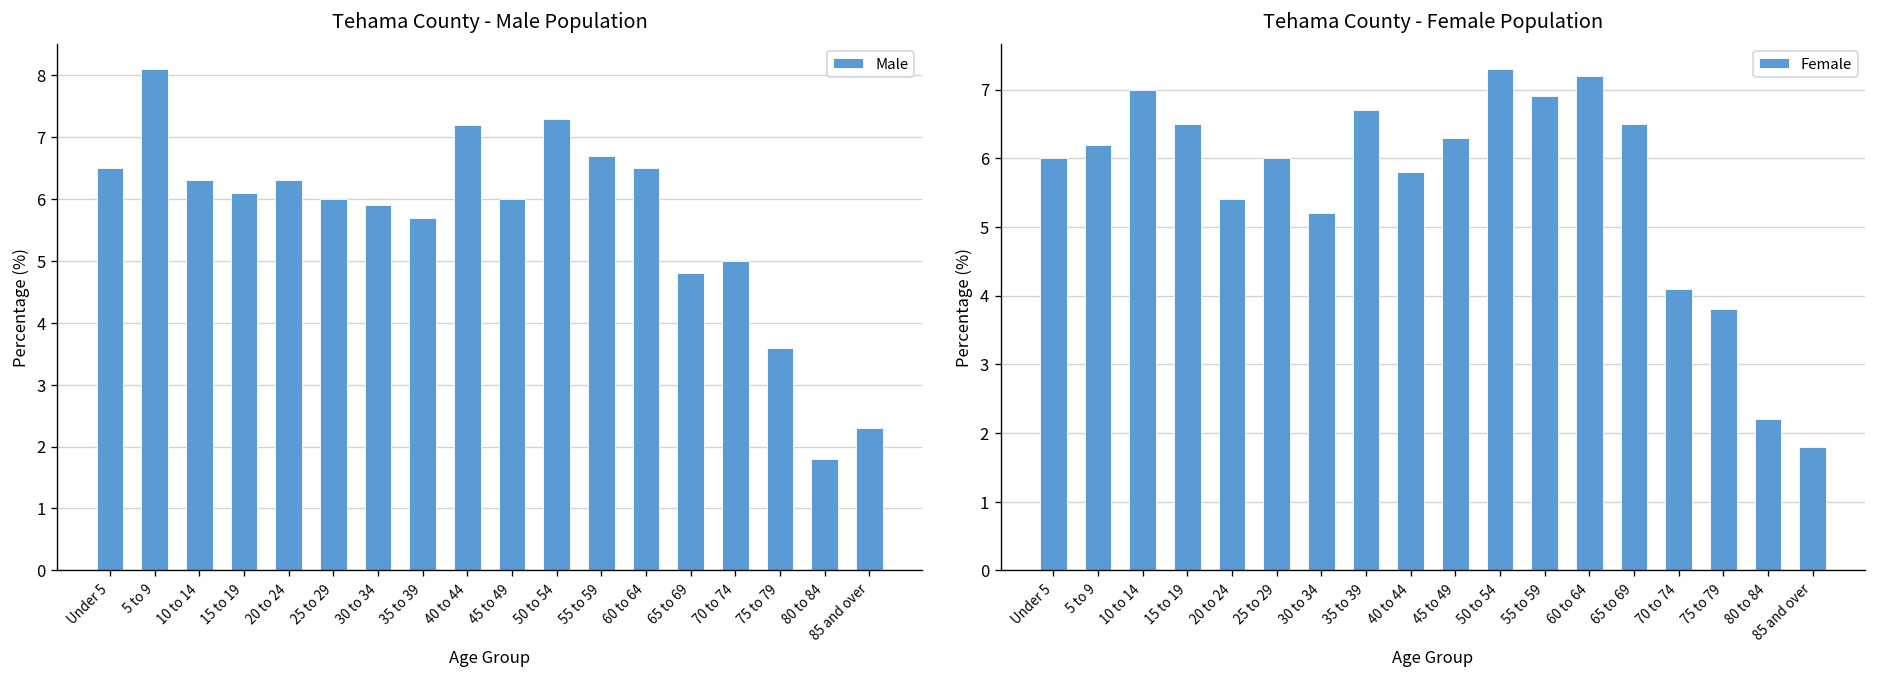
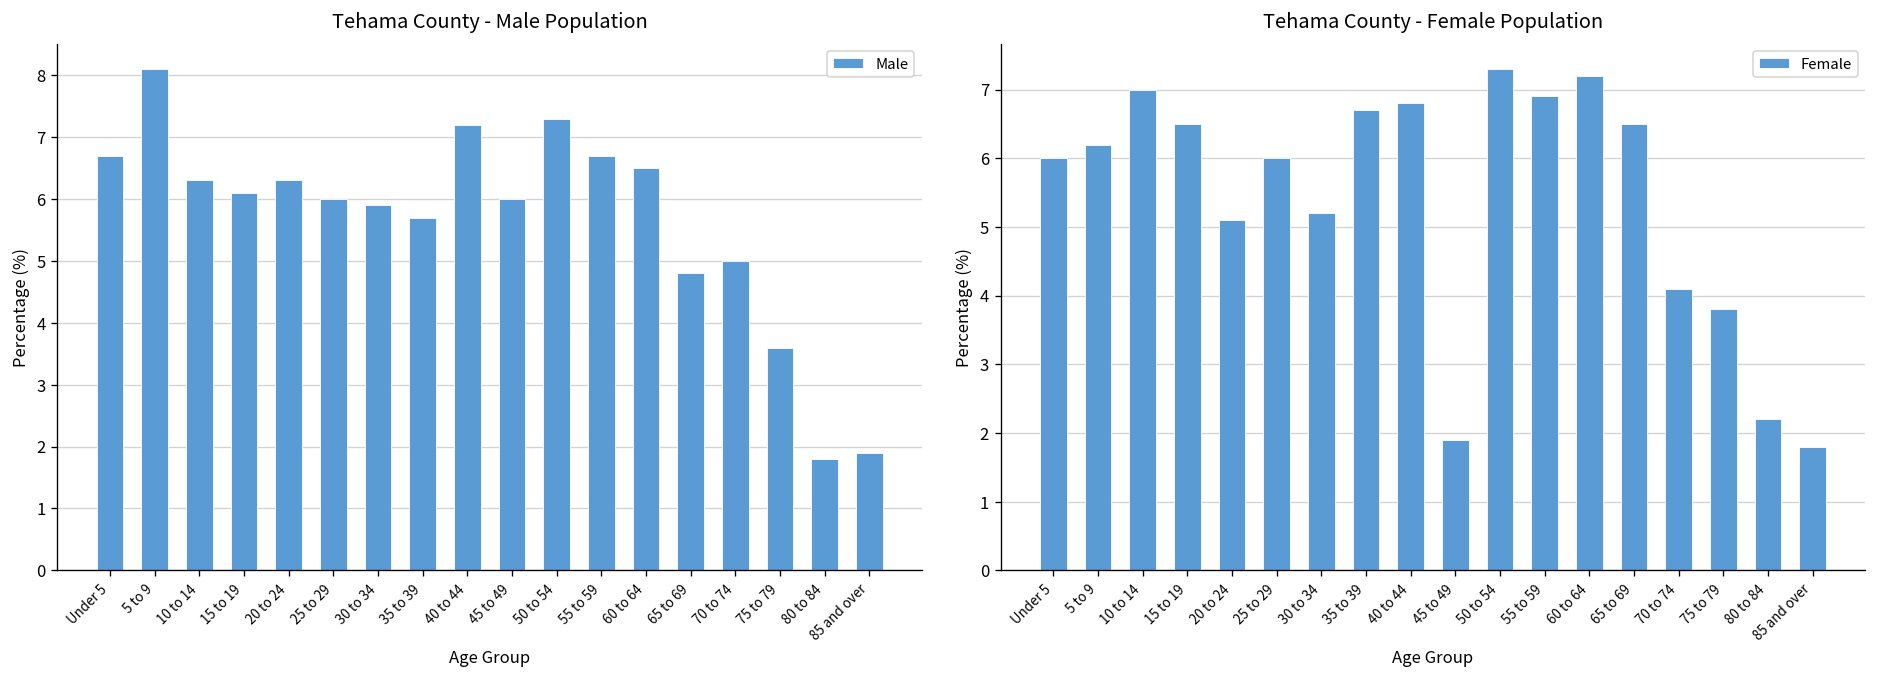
Tehama County - Male Population, Under 5: 6.5 -> 6.7
Tehama County - Male Population, 85 and over: 2.3 -> 1.9
Tehama County - Female Population, 20 to 24: 5.4 -> 5.1
Tehama County - Female Population, 40 to 44: 5.8 -> 6.8
Tehama County - Female Population, 45 to 49: 6.3 -> 1.9
